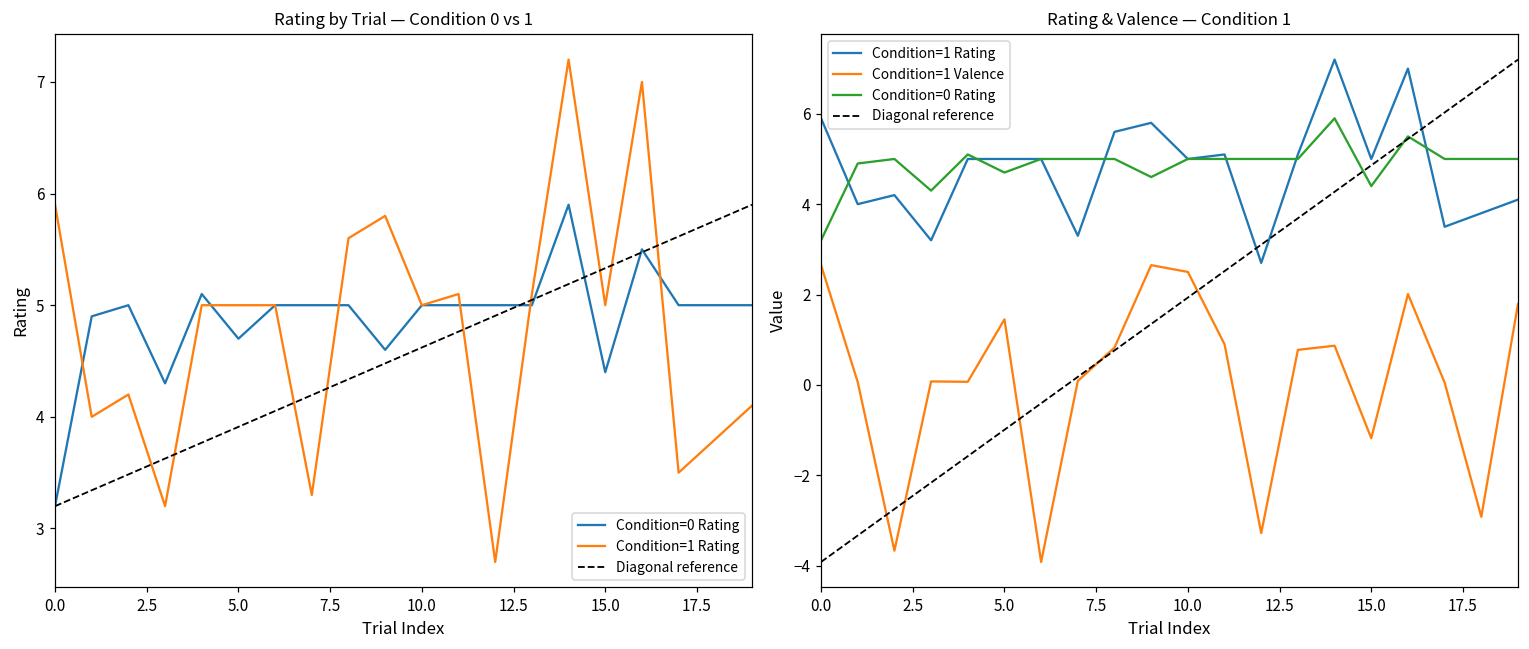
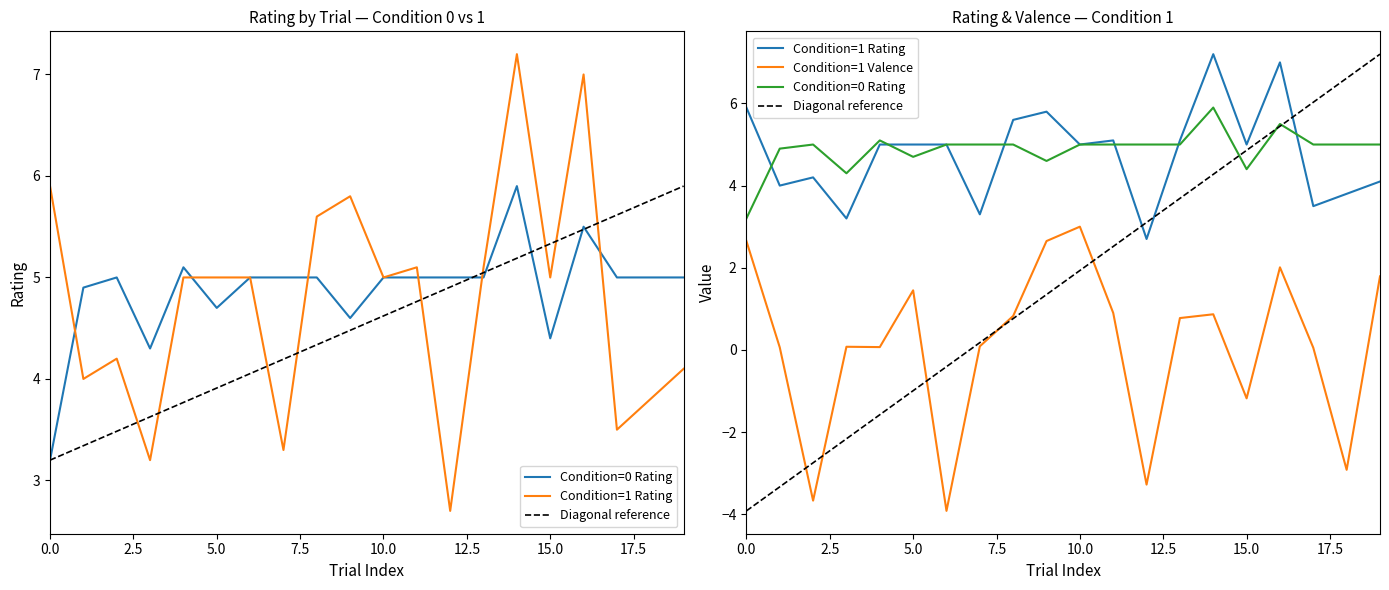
Rating & Valence — Condition 1, Condition=1 Valence, 10.0: 2.5 -> 3.0
